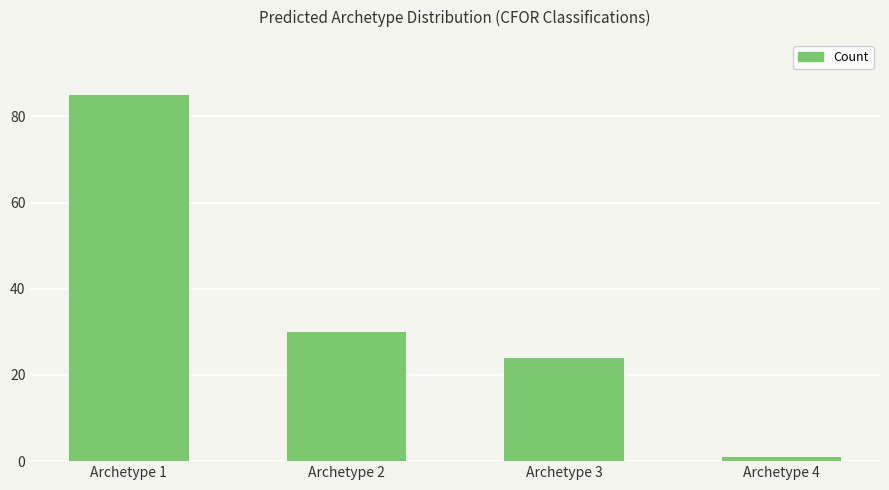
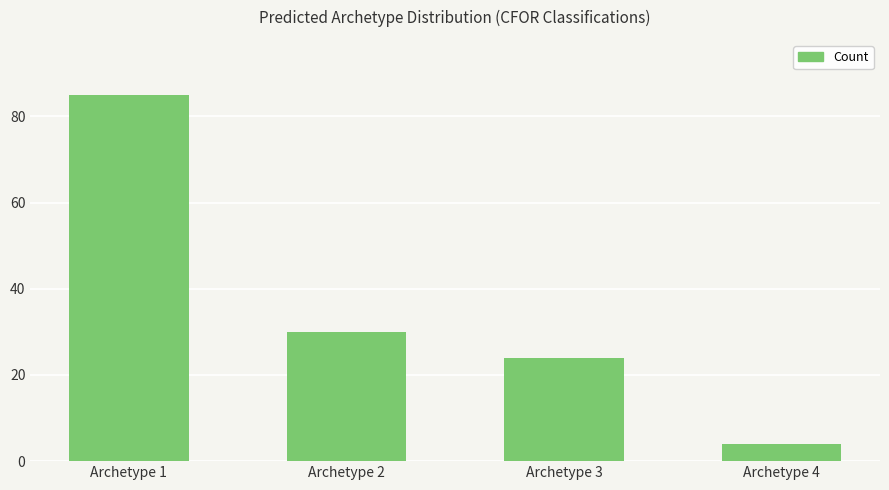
Archetype 4: 1 -> 4
